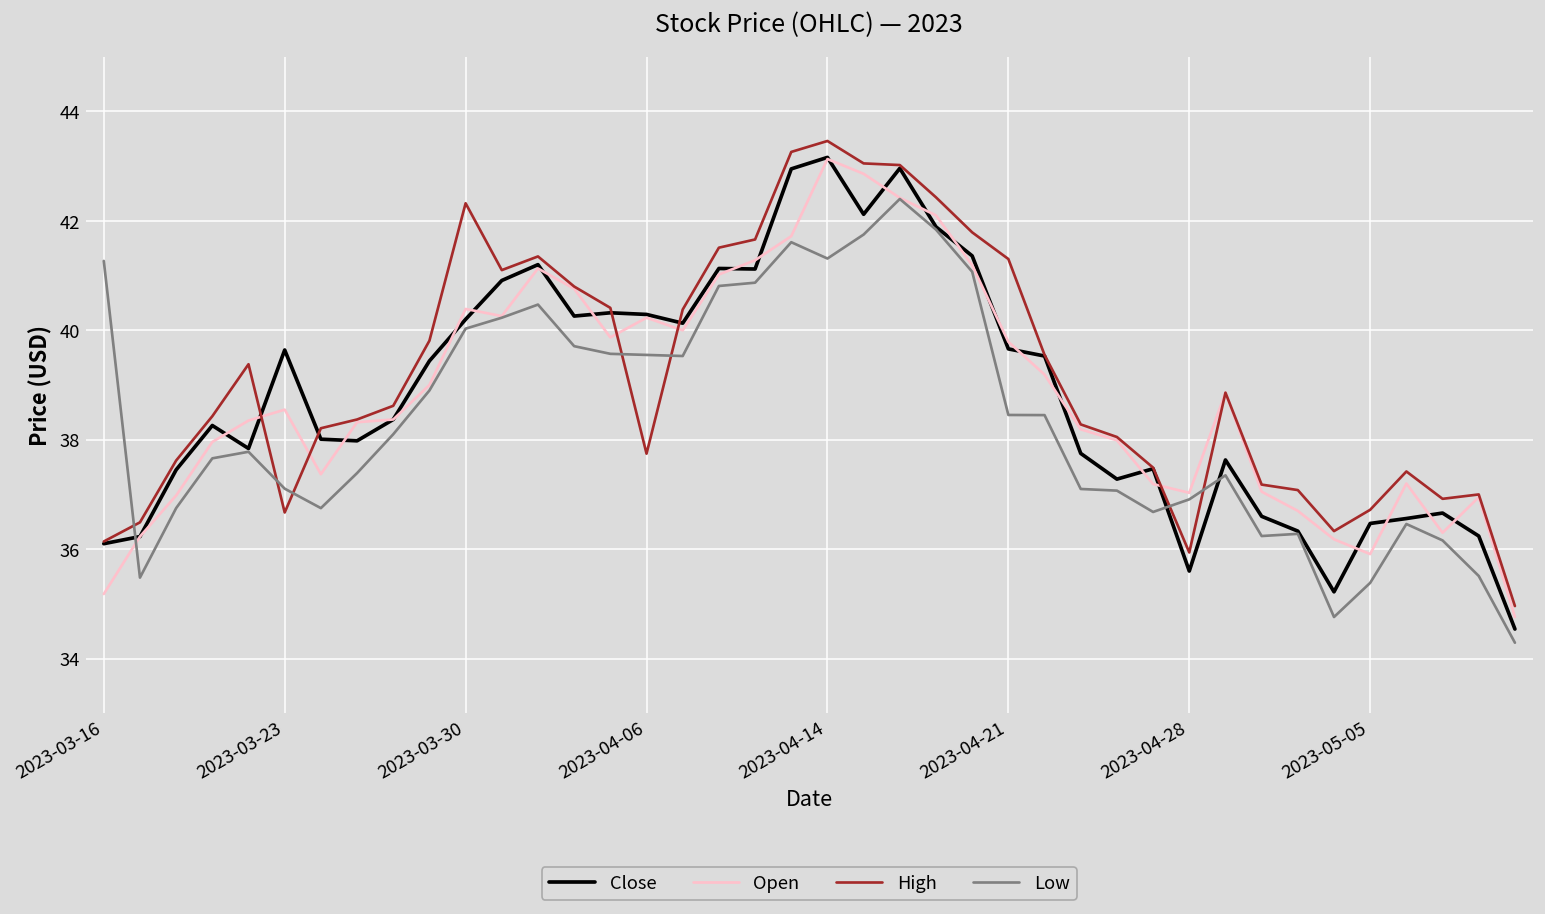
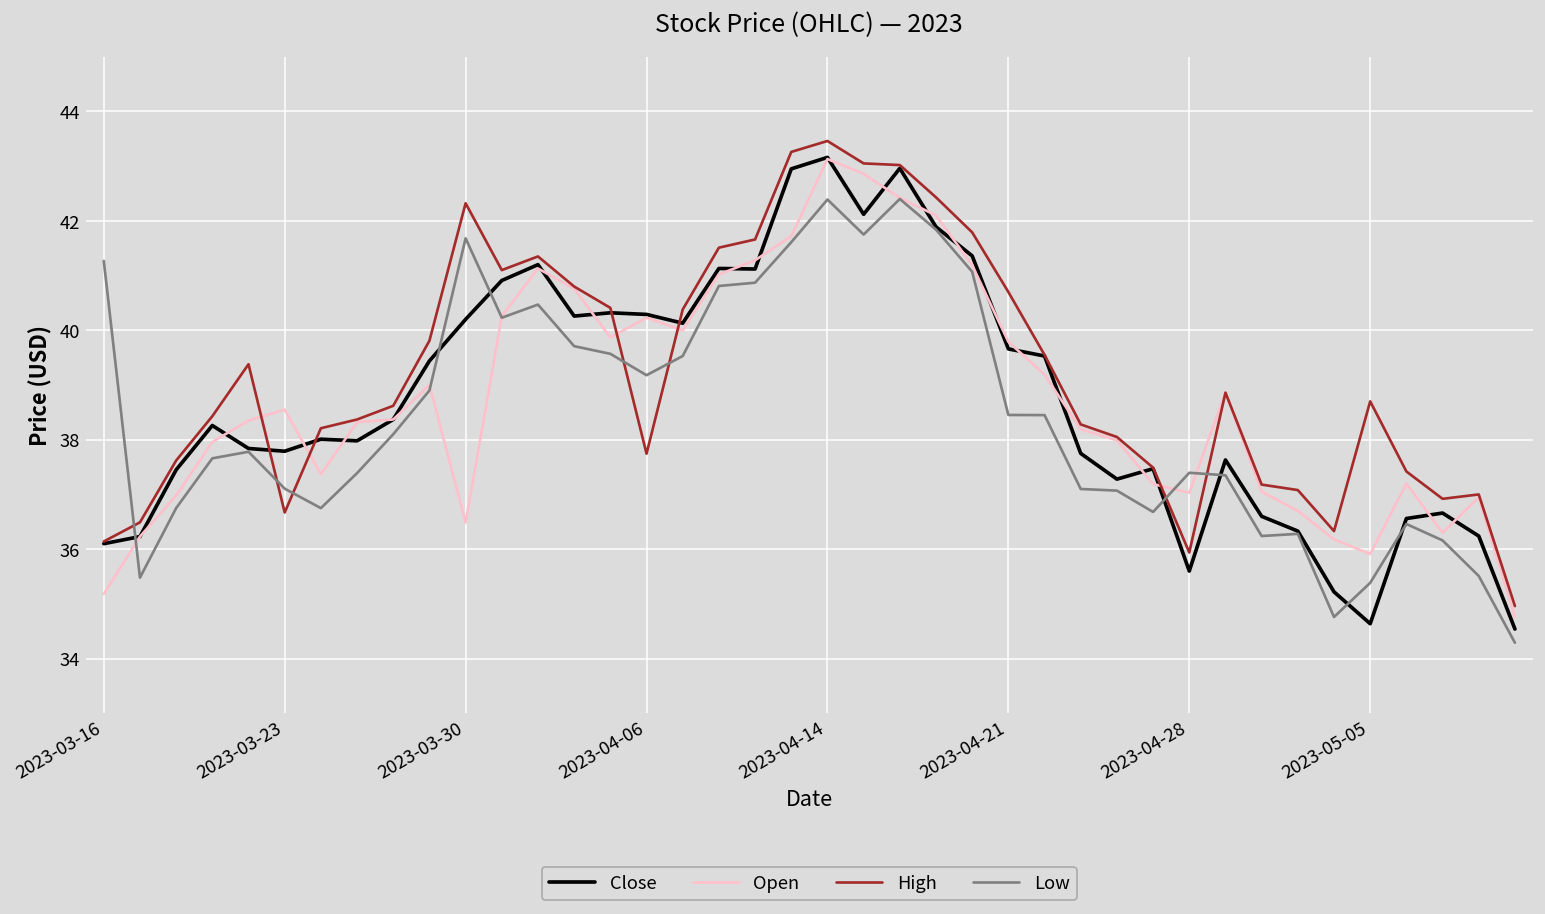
Close, 2023-03-23: 39.6 -> 37.8
Open, 2023-03-30: 40.4 -> 36.5
Low, 2023-03-30: 40.0 -> 41.7
Low, 2023-04-06: 39.5 -> 39.2
Low, 2023-04-14: 41.3 -> 42.4
High, 2023-04-21: 41.3 -> 40.7
Low, 2023-04-28: 36.9 -> 37.4
Close, 2023-05-05: 36.5 -> 34.6
High, 2023-05-05: 36.7 -> 38.7
